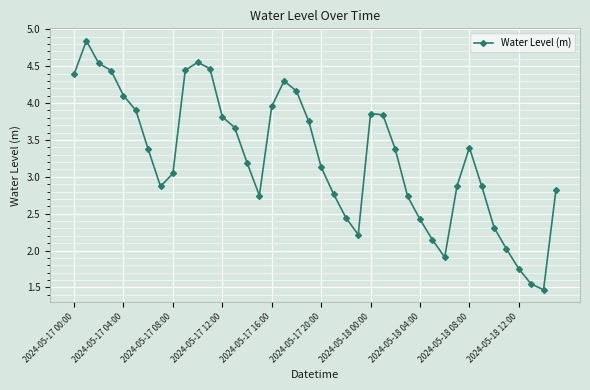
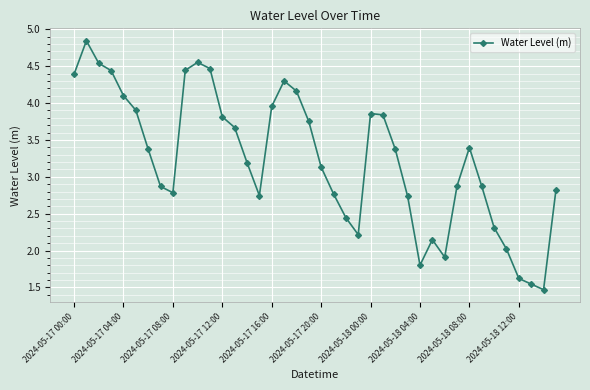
2024-05-17 08:00: 3.0 -> 2.8
2024-05-18 04:00: 2.4 -> 1.8
2024-05-18 12:00: 1.8 -> 1.6
